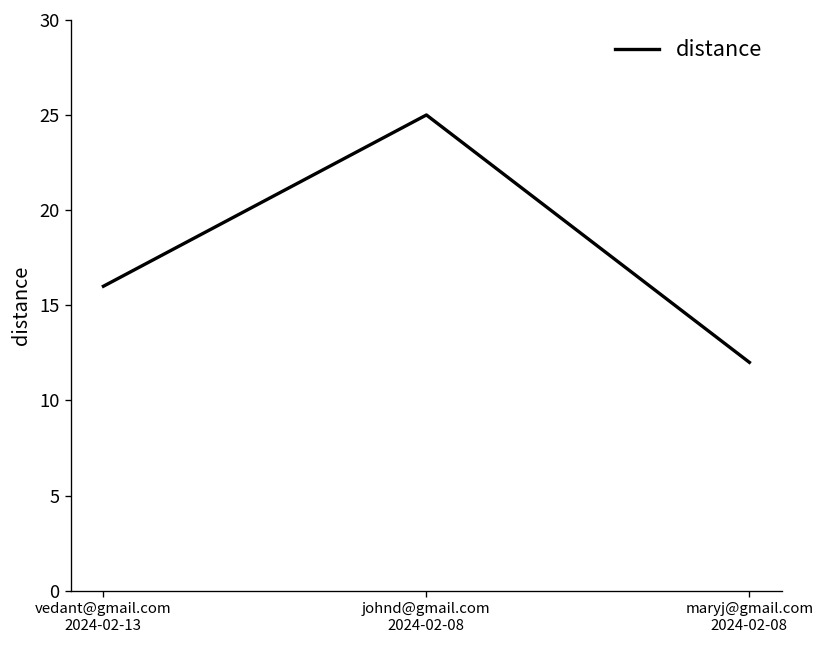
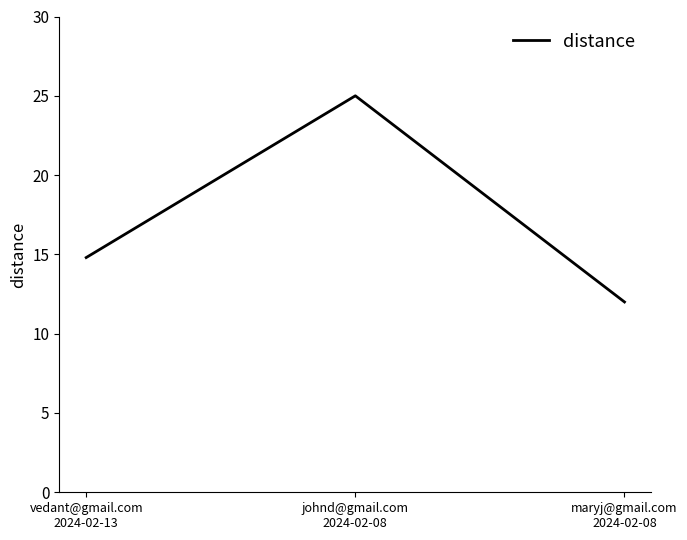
vedant@gmail.com 2024-02-13: 16.0 -> 14.8
